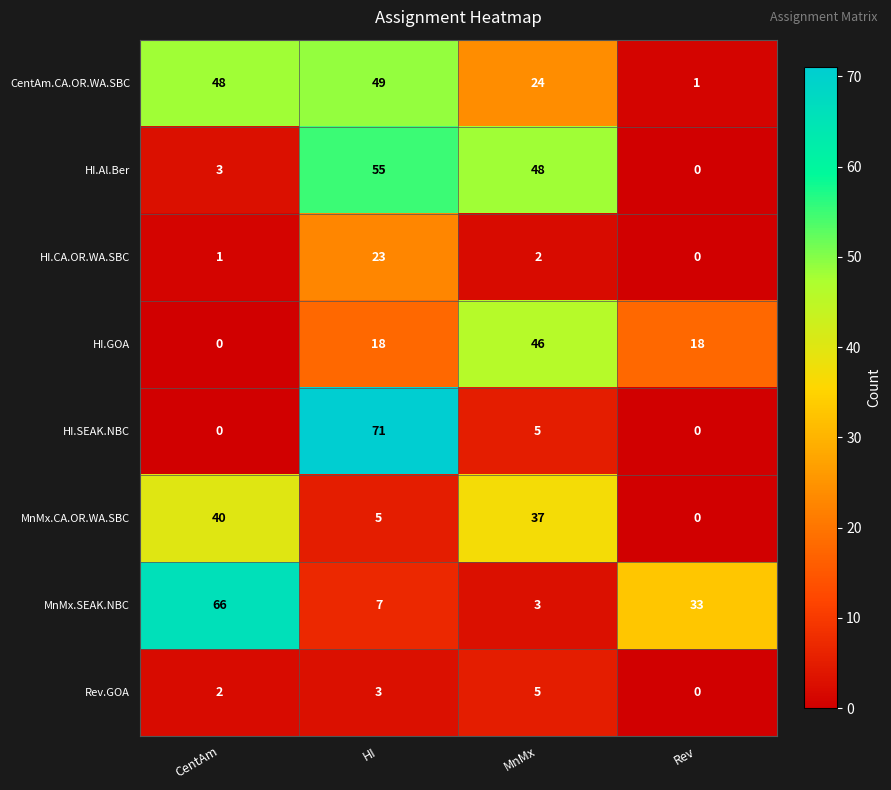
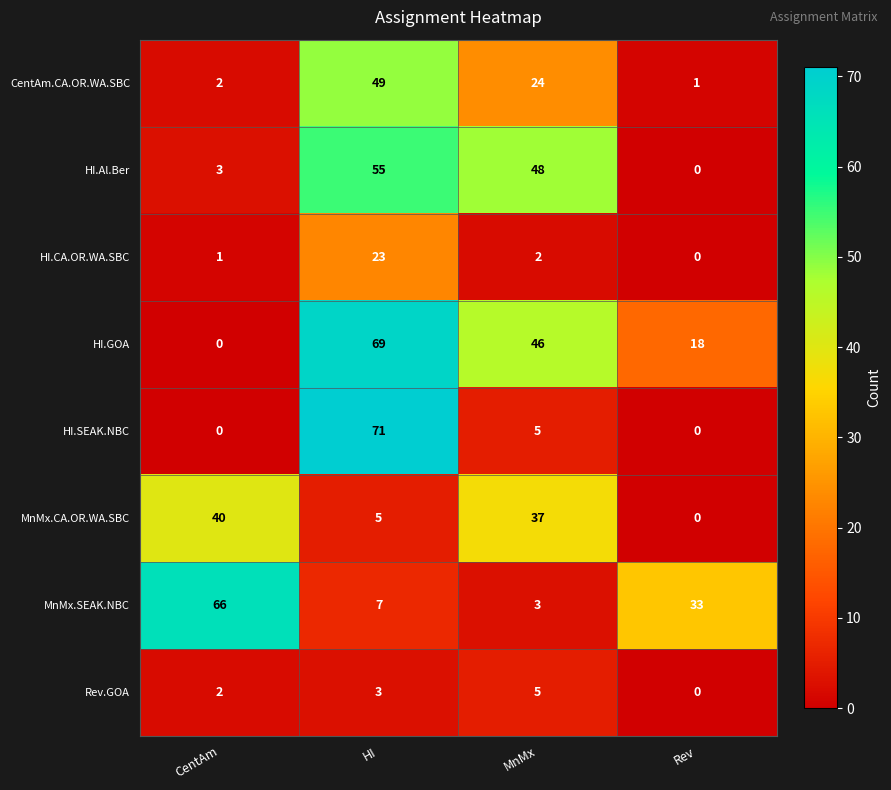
CentAm.CA.OR.WA.SBC, CentAm: 48 -> 2
HI.GOA, HI: 18 -> 69
